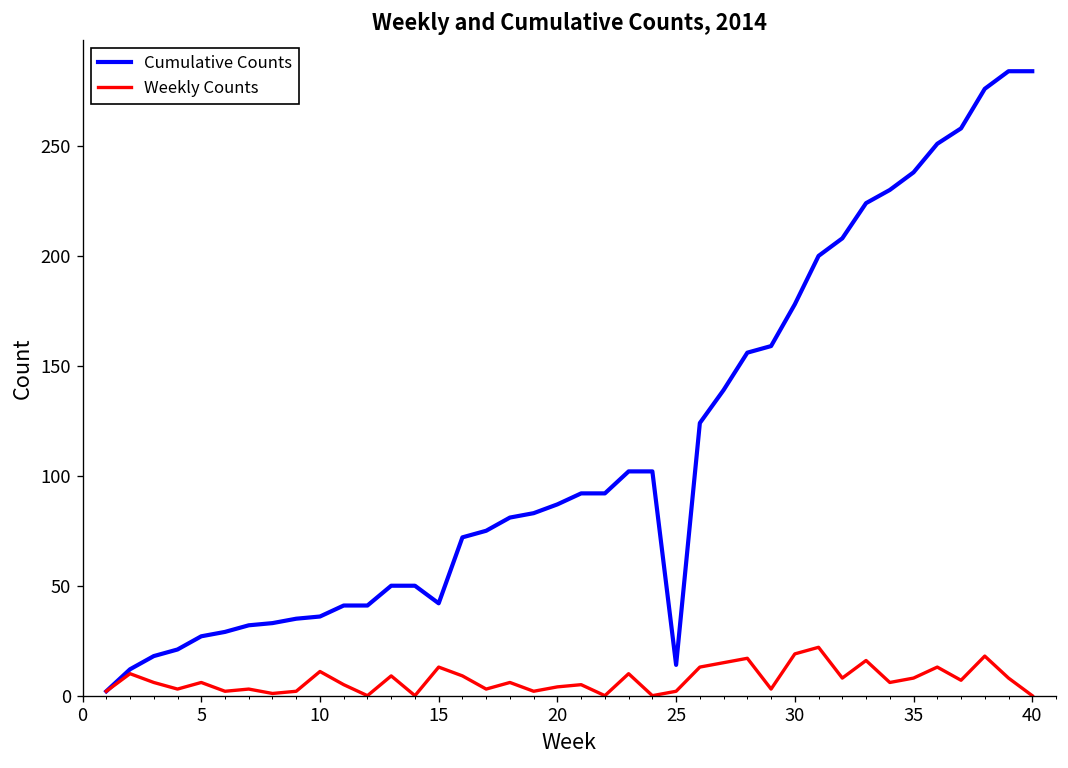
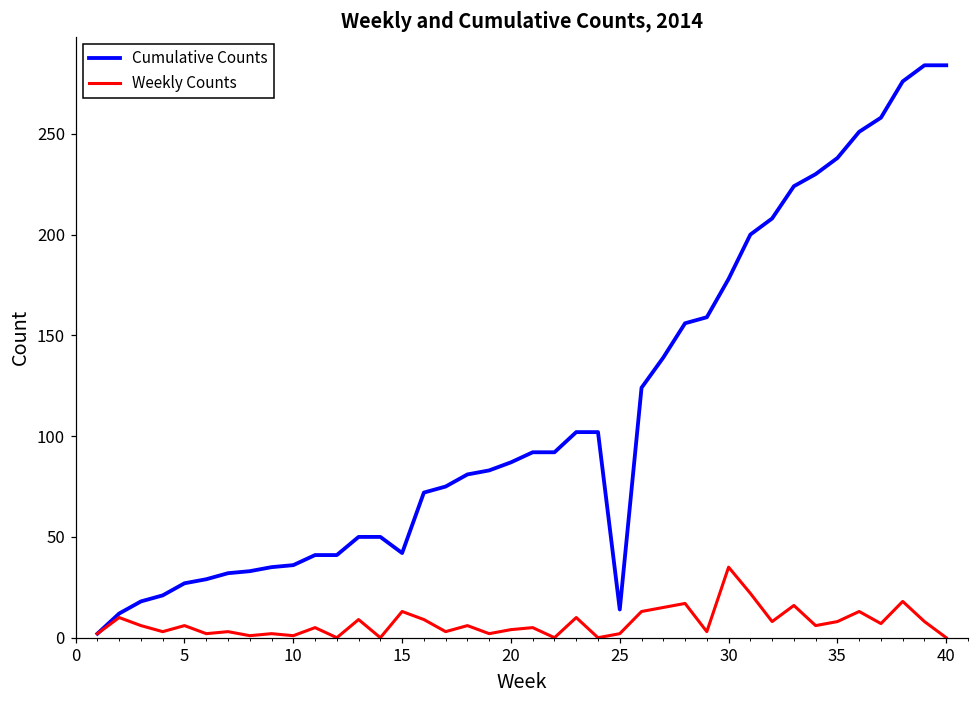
Weekly Counts, 10: 11 -> 1
Weekly Counts, 30: 19 -> 35
